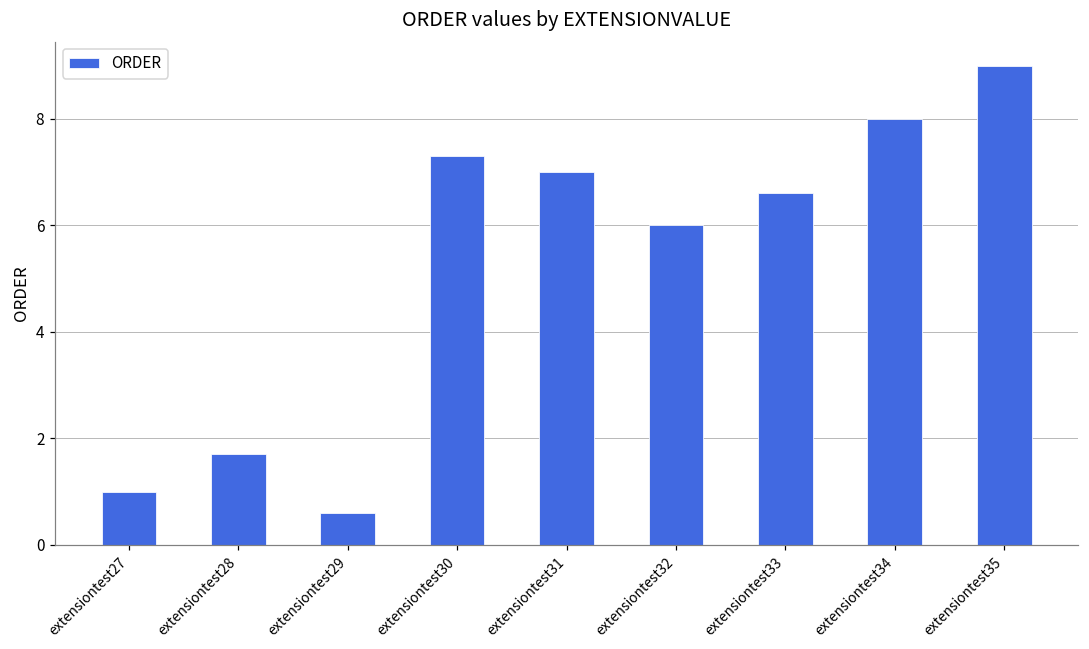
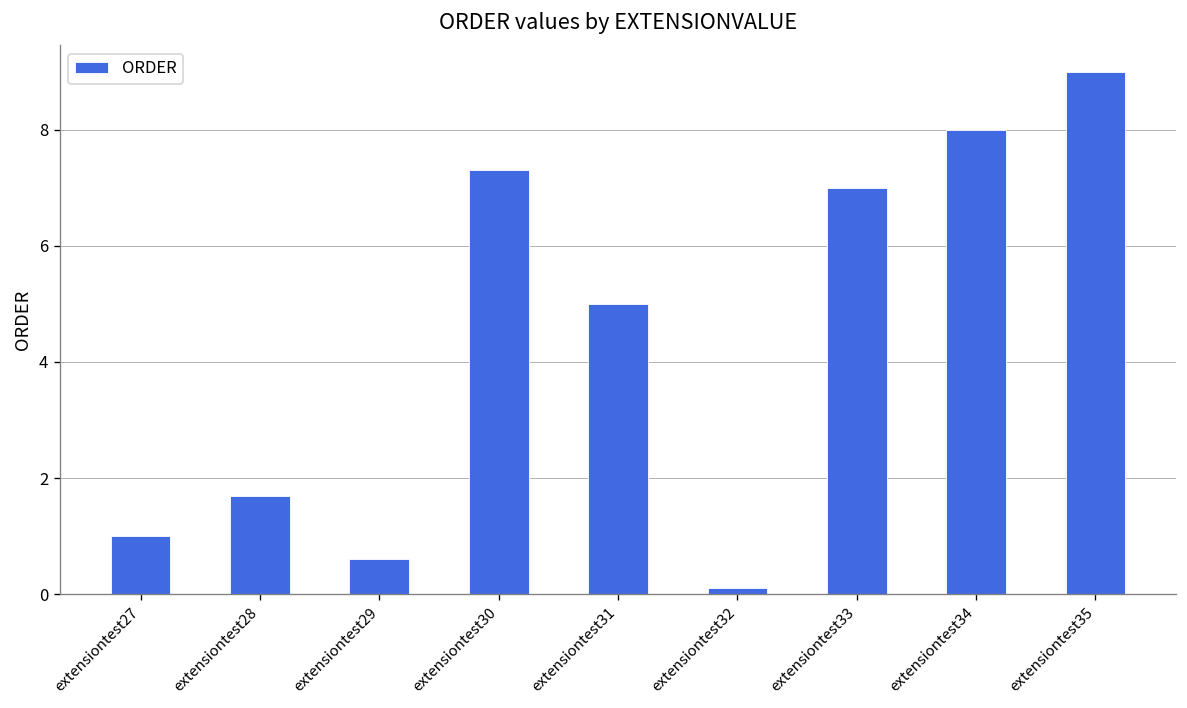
extensiontest31: 7 -> 5
extensiontest32: 6.0 -> 0.1
extensiontest33: 6.6 -> 7.0
